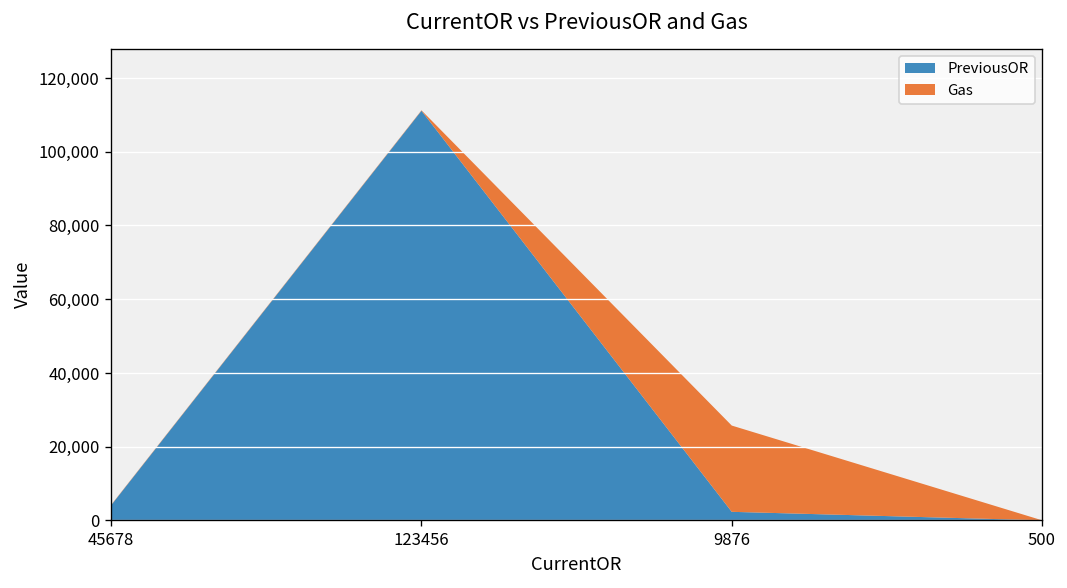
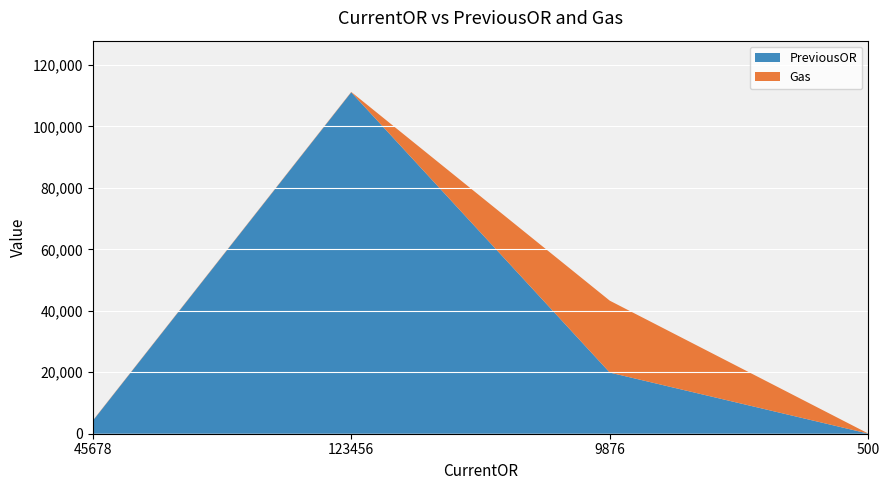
PreviousOR, 9876: 2,000 -> 20,000
